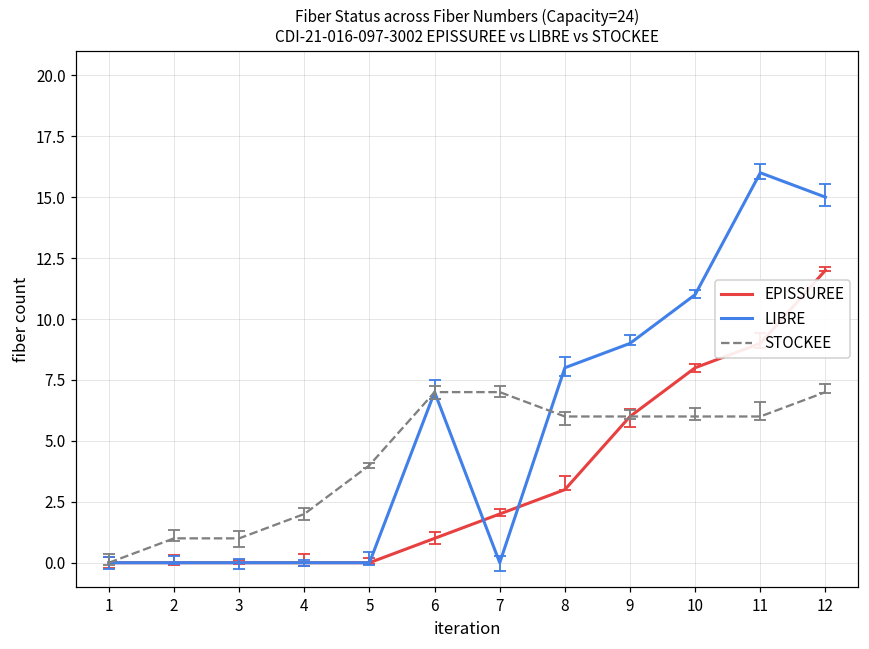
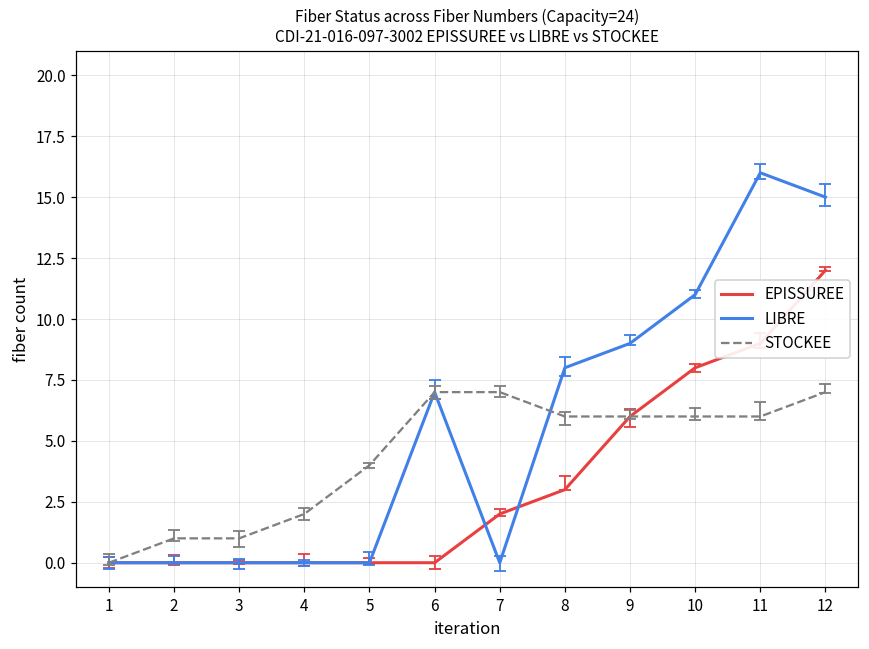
EPISSUREE, 6: 1 -> 0
